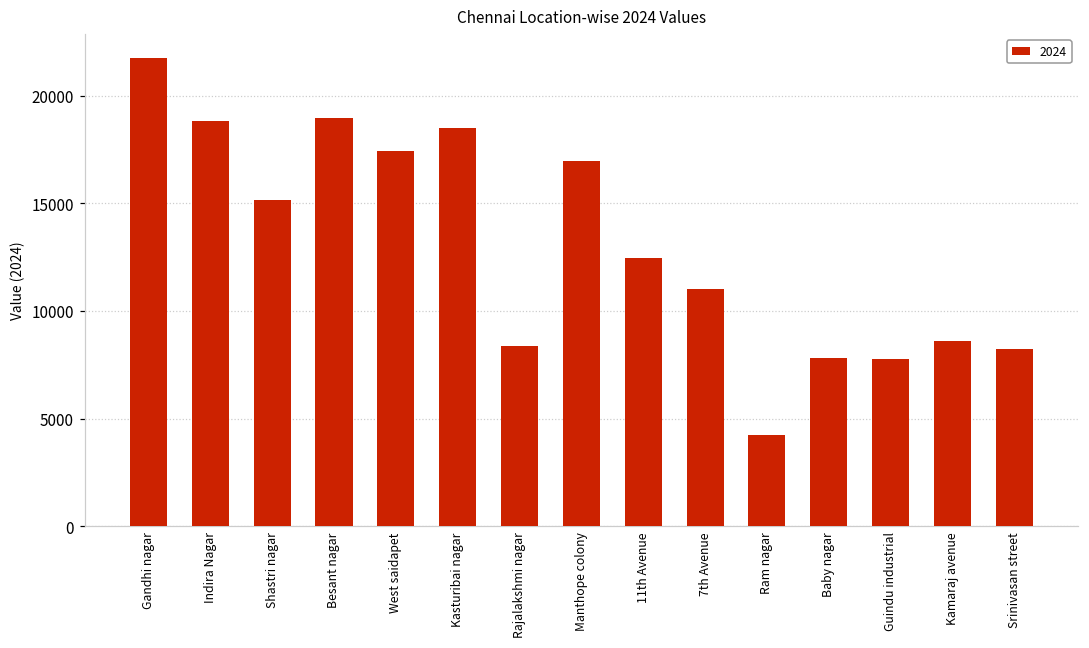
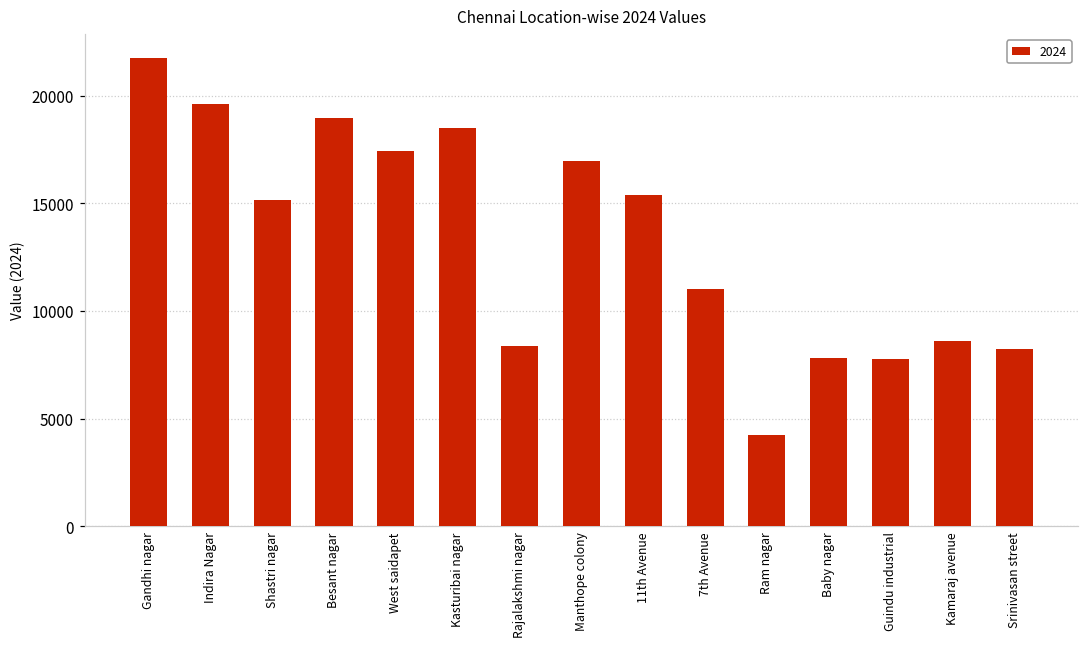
Indira Nagar: 18800 -> 19600
11th Avenue: 12400 -> 15400
